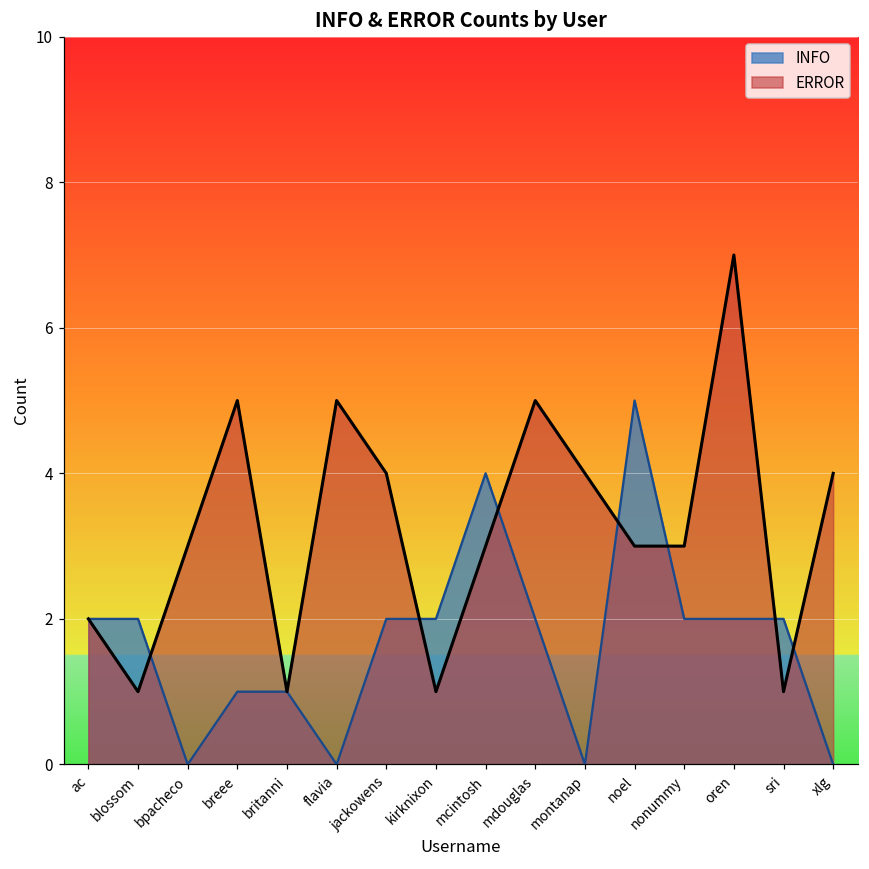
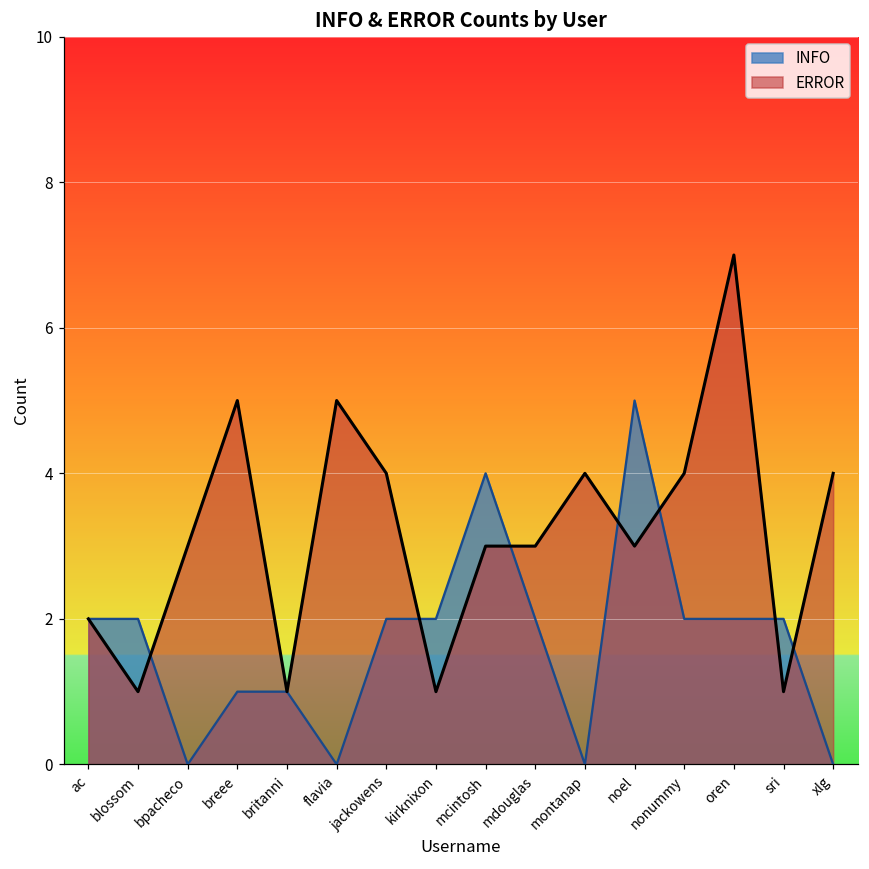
ERROR, mdouglas: 5 -> 3
ERROR, nonummy: 3 -> 4
